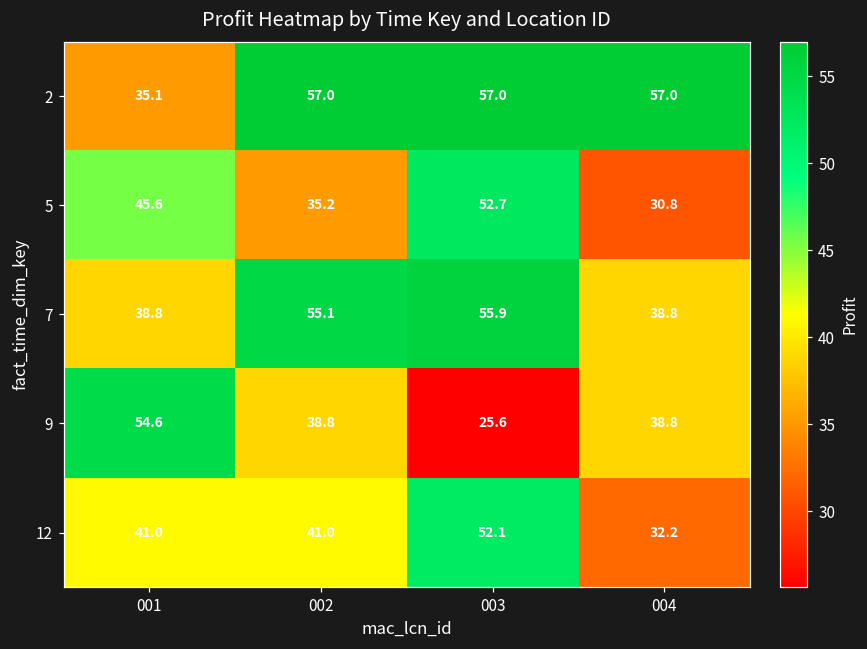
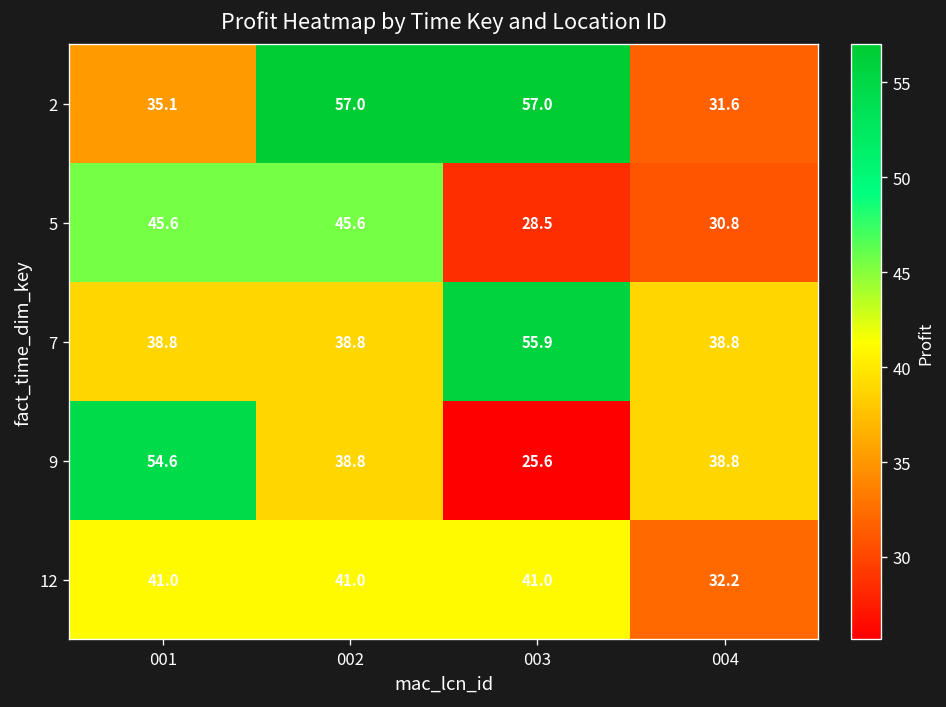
2, 004: 57.0 -> 31.6
5, 002: 35.2 -> 45.6
5, 003: 52.7 -> 28.5
7, 002: 55.1 -> 38.8
12, 003: 52.1 -> 41.0
